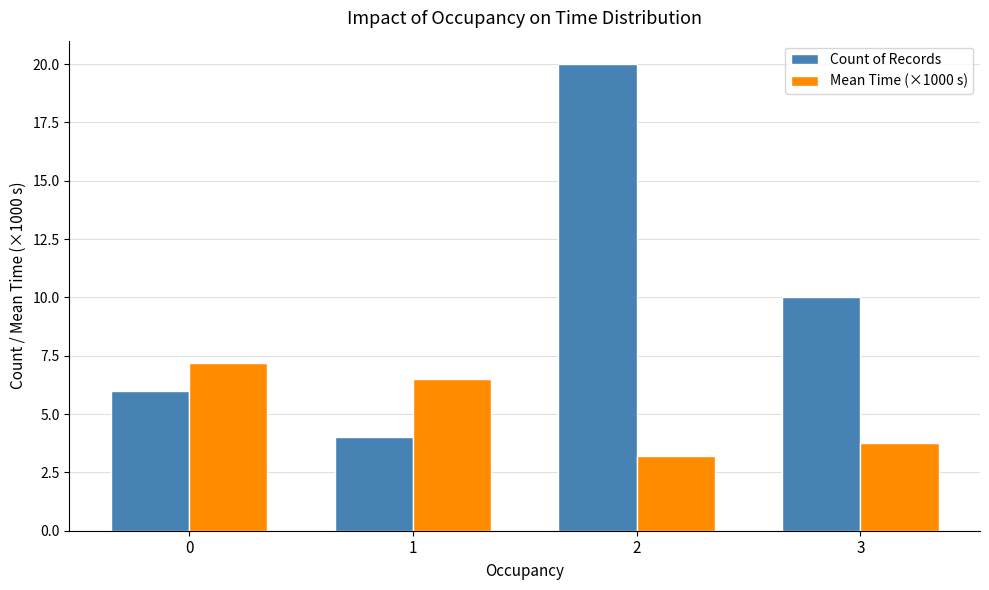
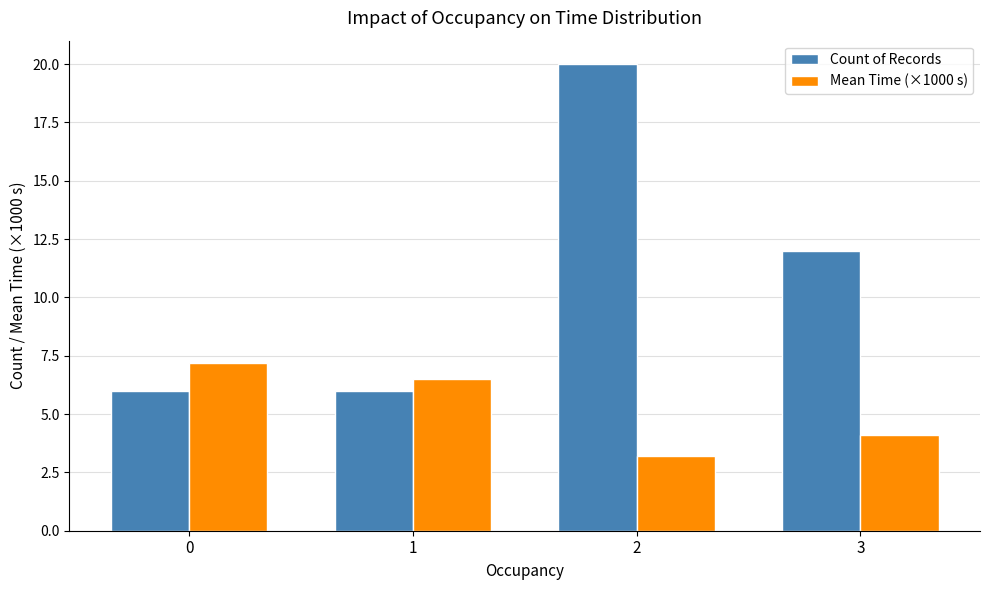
Count of Records, 1: 4 -> 6
Count of Records, 3: 10 -> 12
Mean Time (×1000 s), 3: 3.8 -> 4.1
